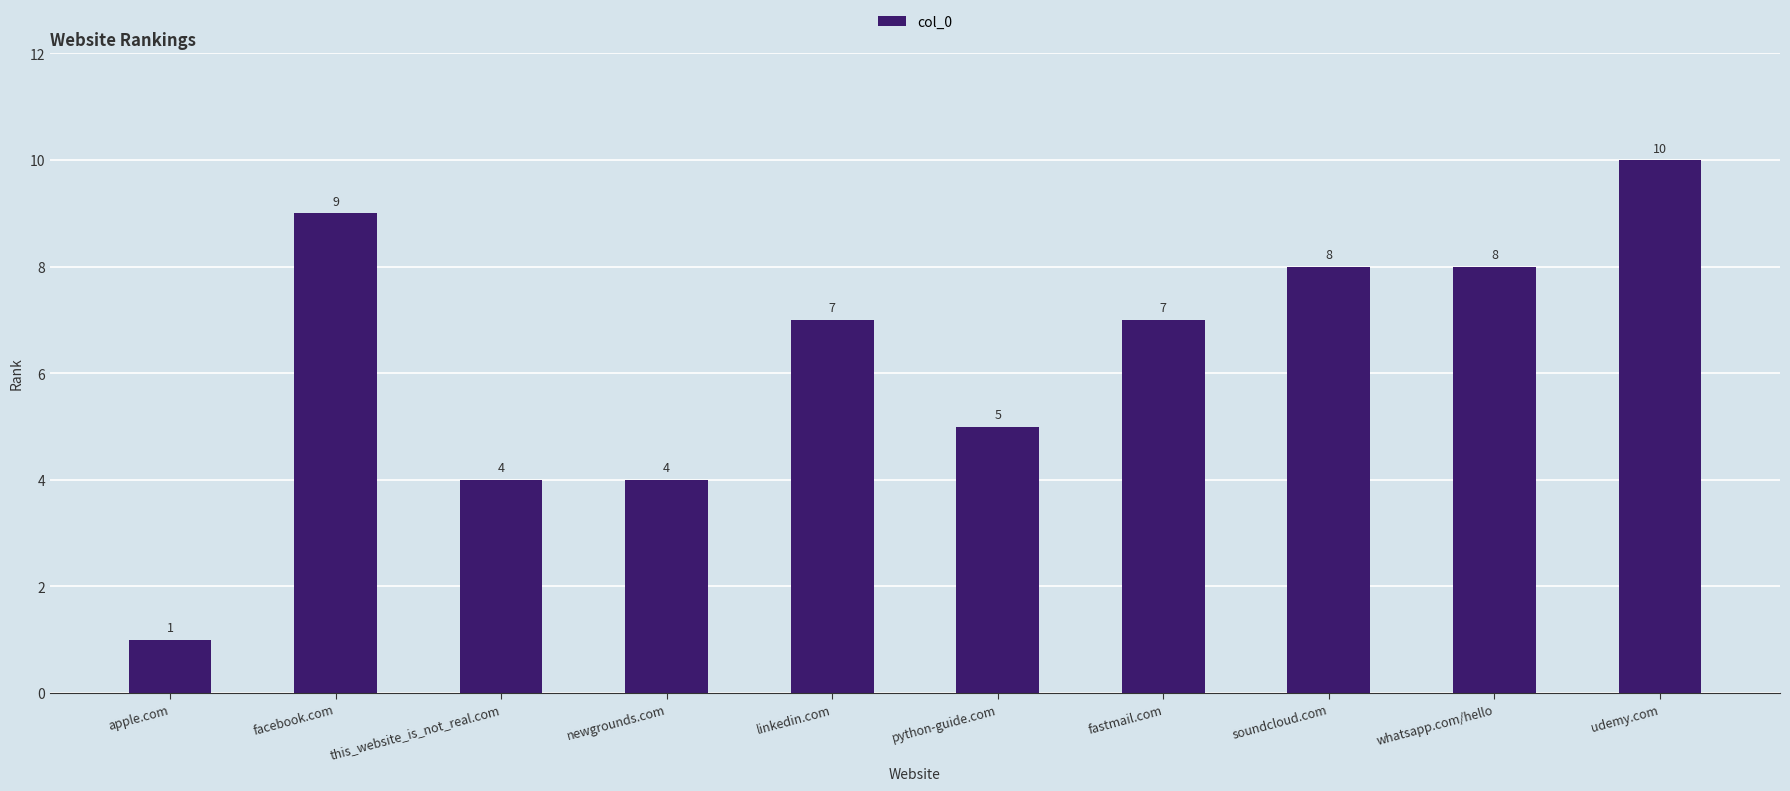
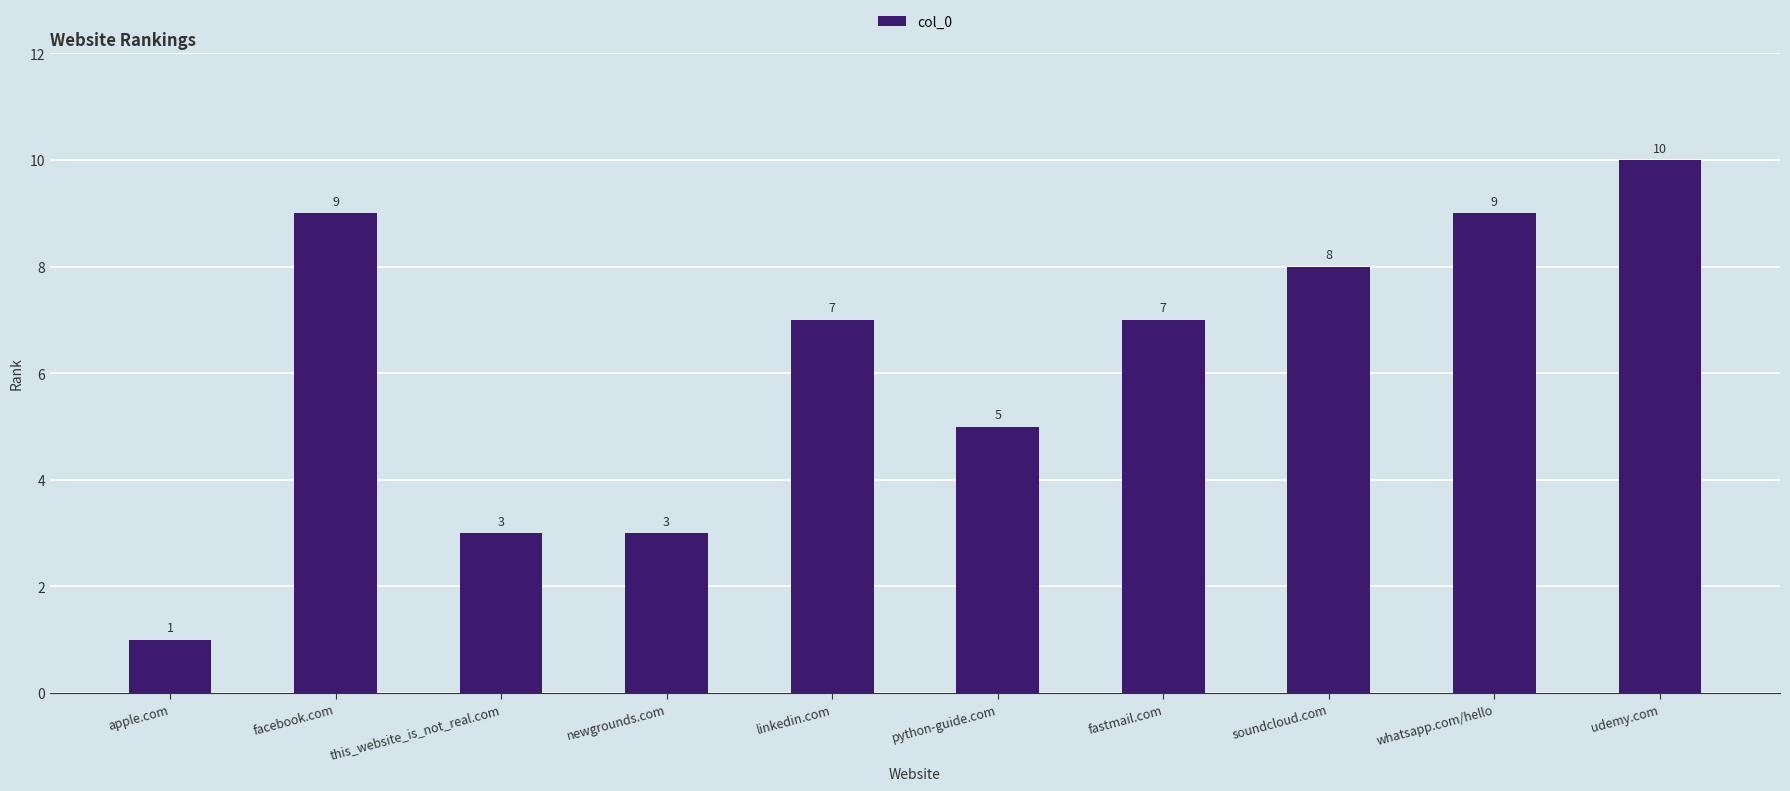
this_website_is_not_real.com: 4 -> 3
newgrounds.com: 4 -> 3
whatsapp.com/hello: 8 -> 9
